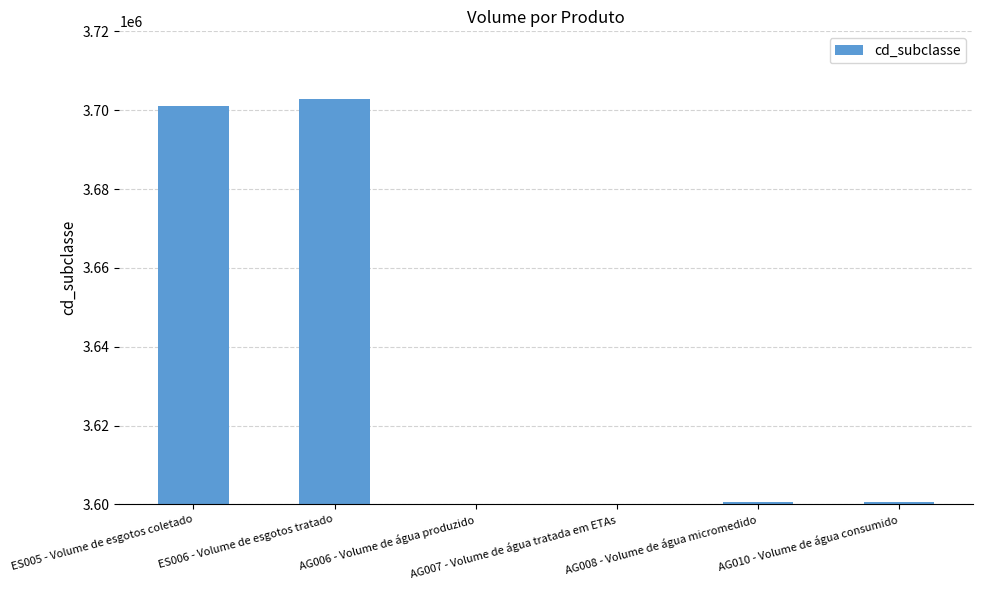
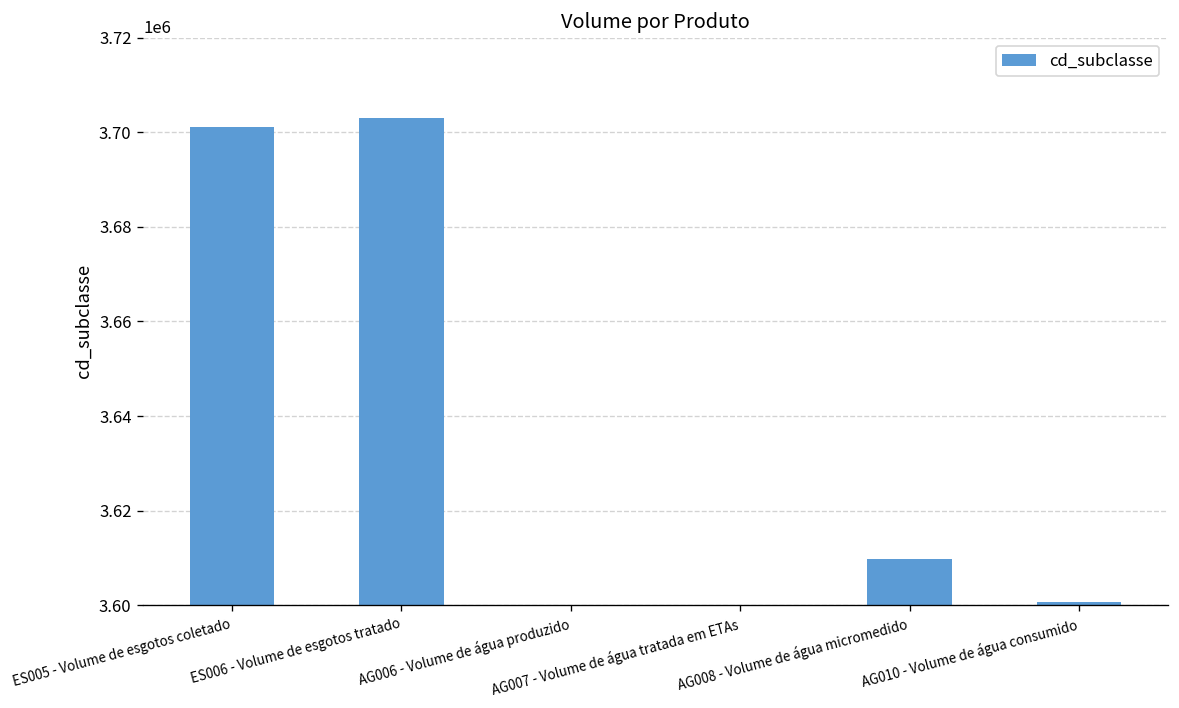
AG008 - Volume de água micromedido: 3601000 -> 3610000
